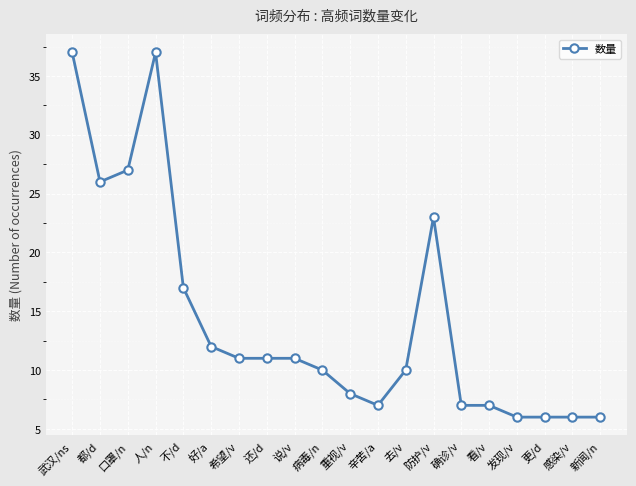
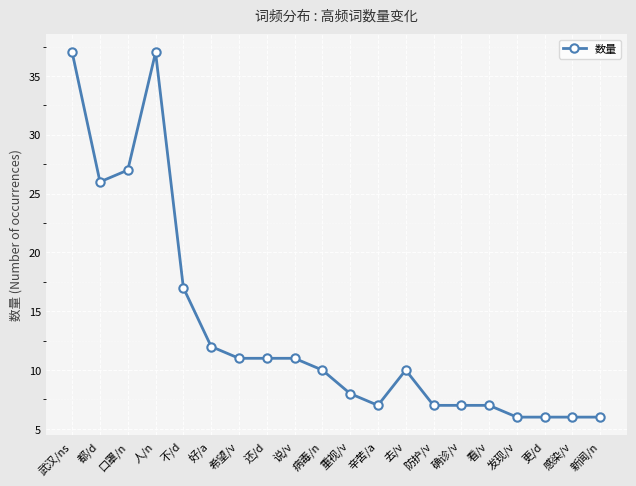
防护/v: 23 -> 7
